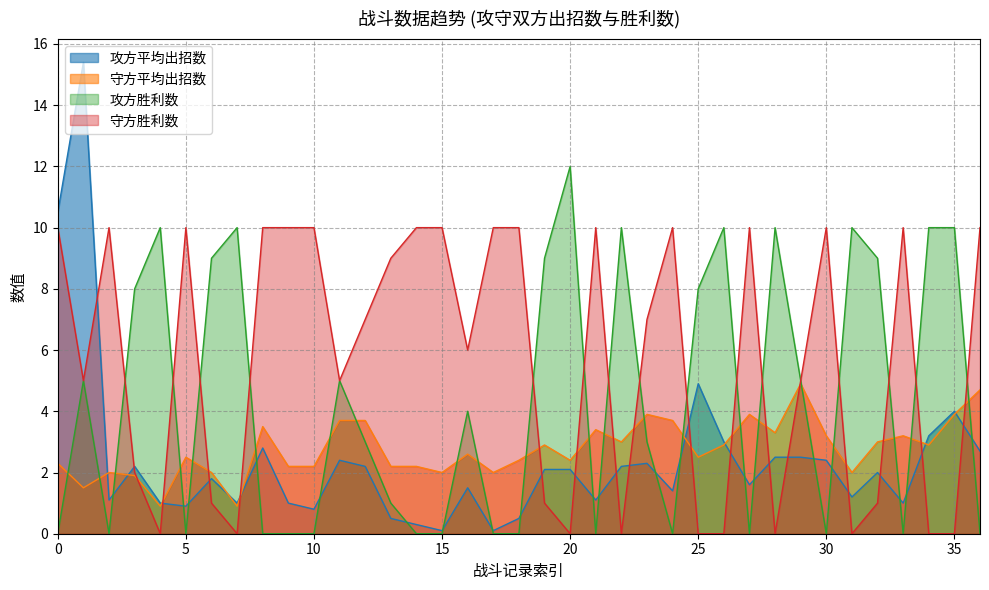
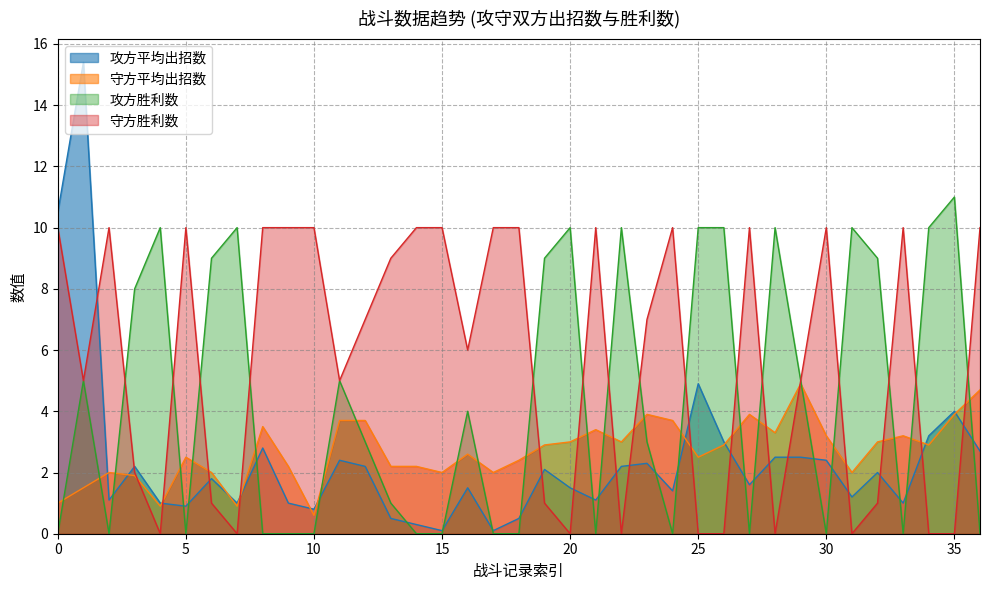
守方平均出招数, 0: 2.3 -> 1.0
守方平均出招数, 10: 2.2 -> 0.6
攻方平均出招数, 20: 2.1 -> 1.5
守方平均出招数, 20: 2.4 -> 3.0
攻方胜利数, 20: 12 -> 10
攻方胜利数, 25: 8 -> 10
攻方胜利数, 35: 10 -> 11
